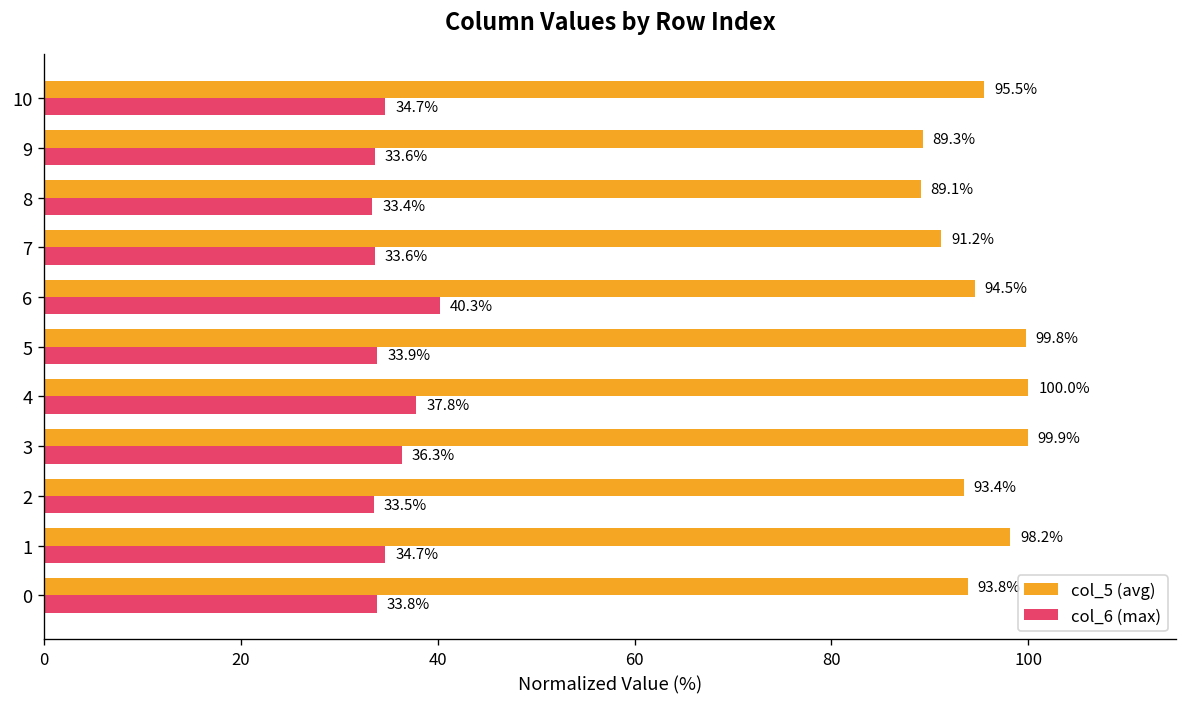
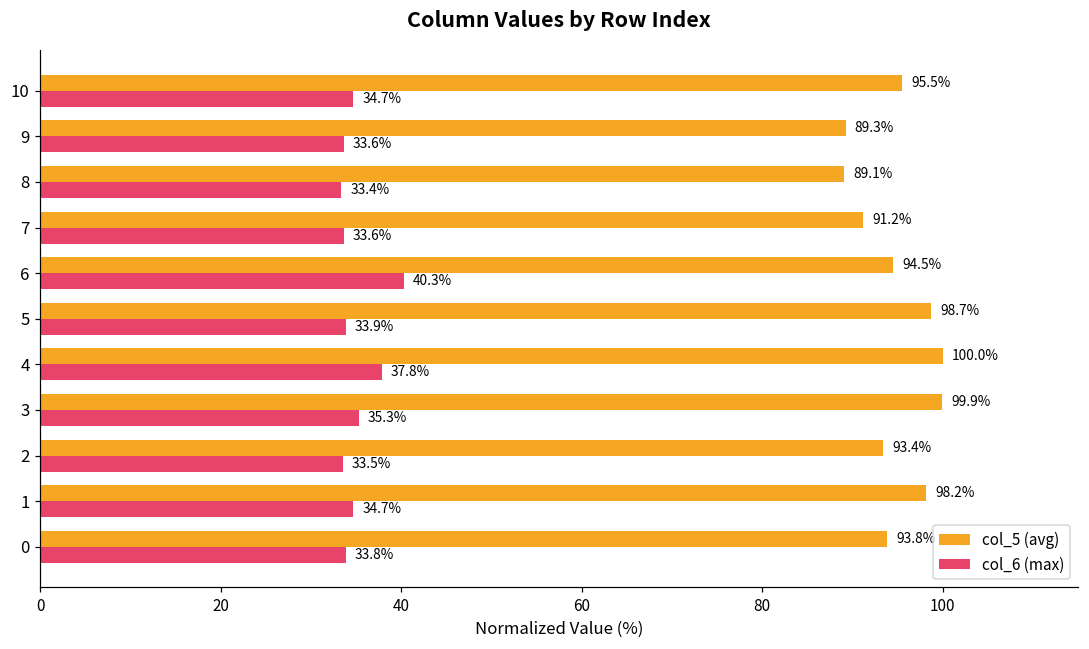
col_5 (avg), 5: 99.8% -> 98.7%
col_6 (max), 3: 36.3% -> 35.3%
